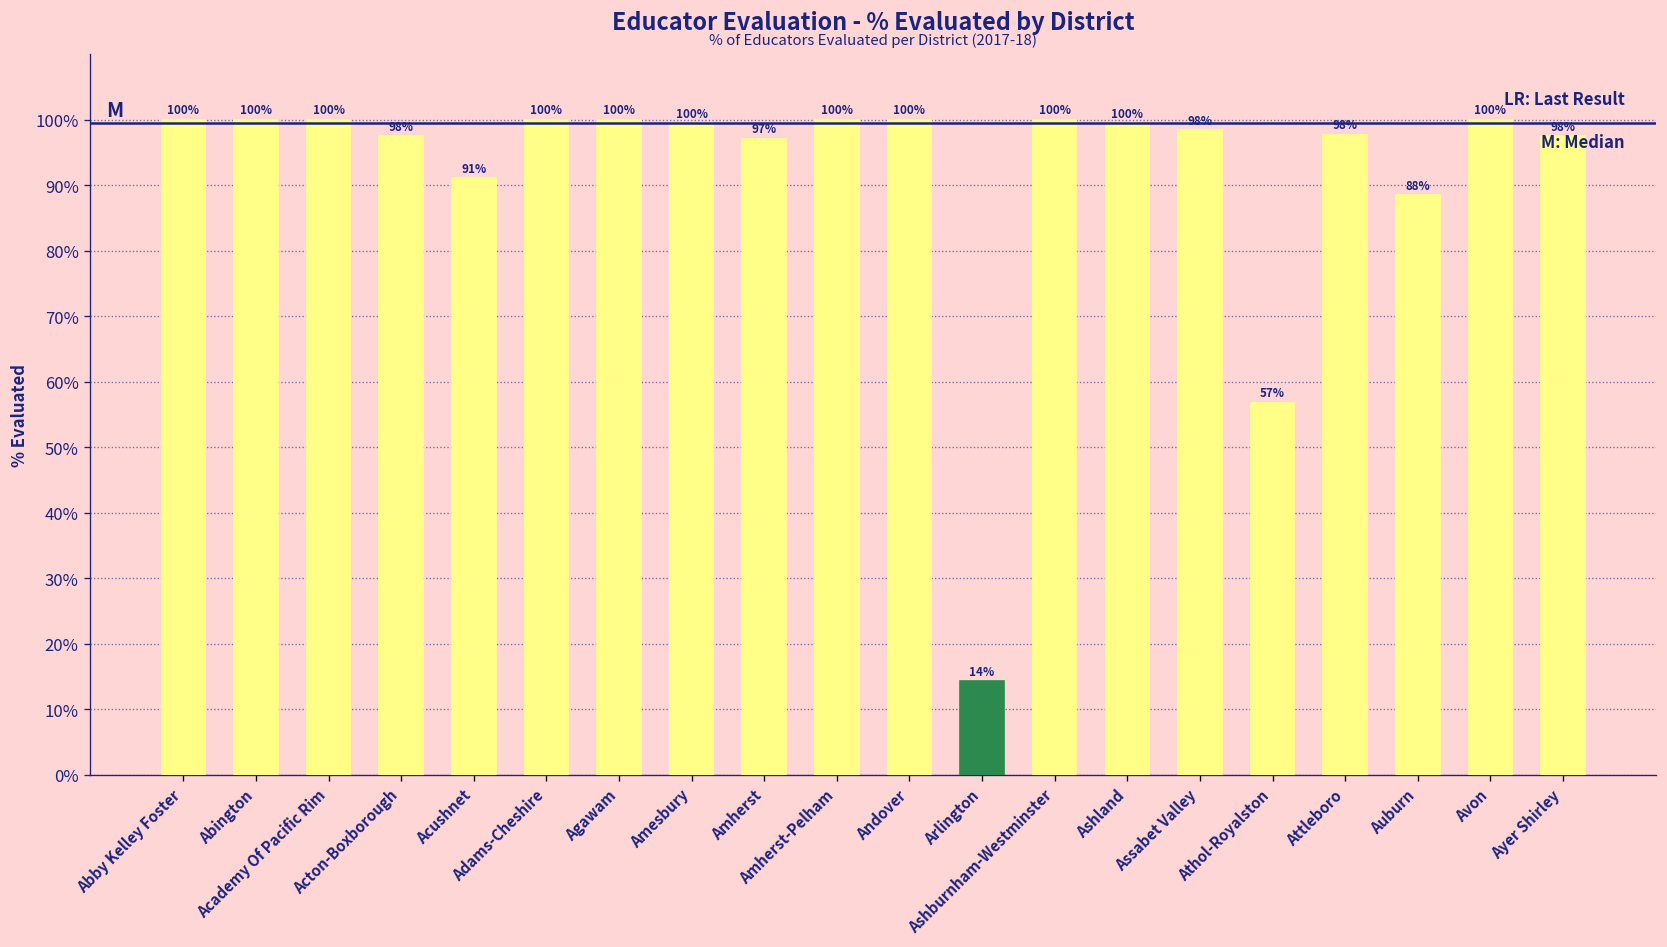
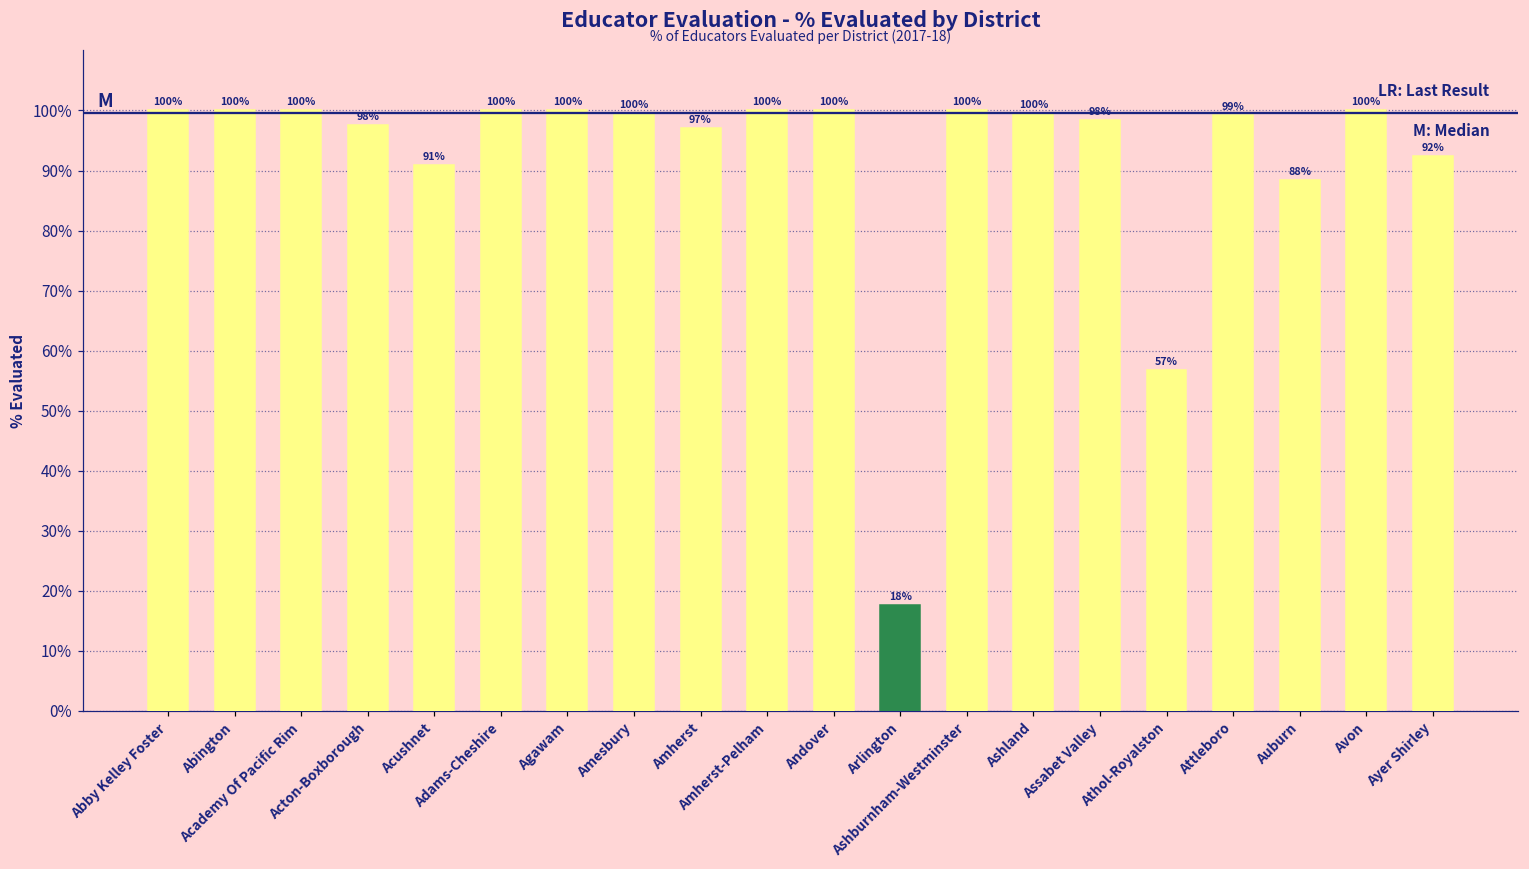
Arlington: 14% -> 18%
Attleboro: 98% -> 99%
Ayer Shirley: 98% -> 92%
